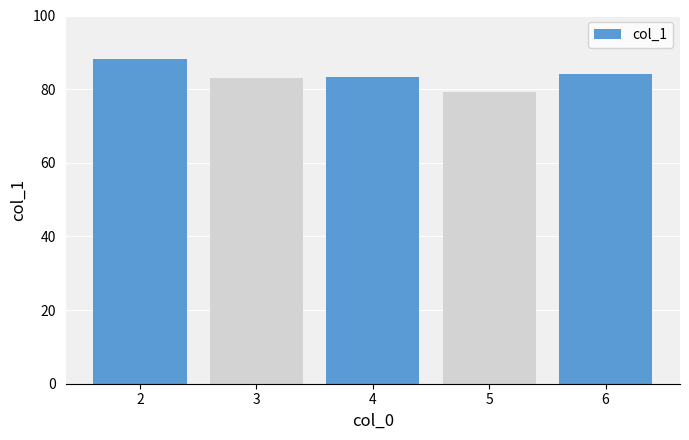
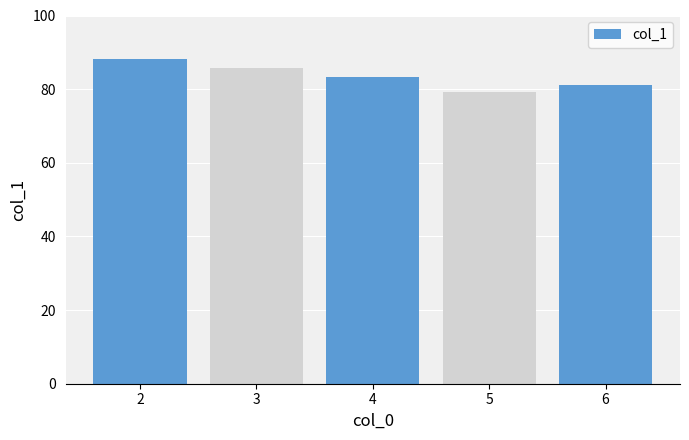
3: 83 -> 86
6: 84 -> 81
